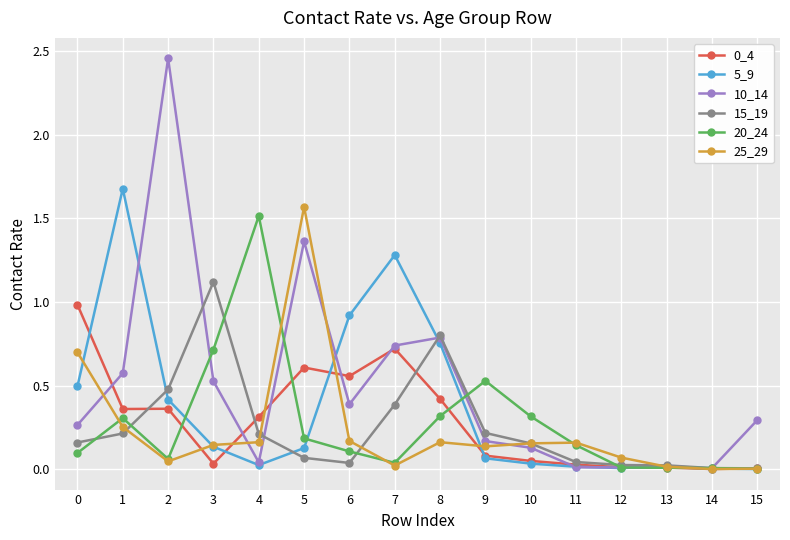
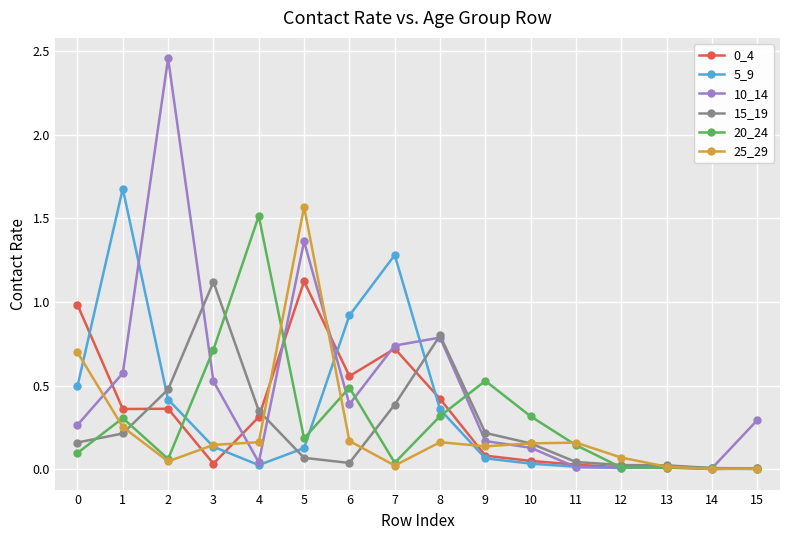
15_19, 4: 0.21 -> 0.35
0_4, 5: 0.61 -> 1.12
20_24, 6: 0.11 -> 0.49
5_9, 8: 0.75 -> 0.36
